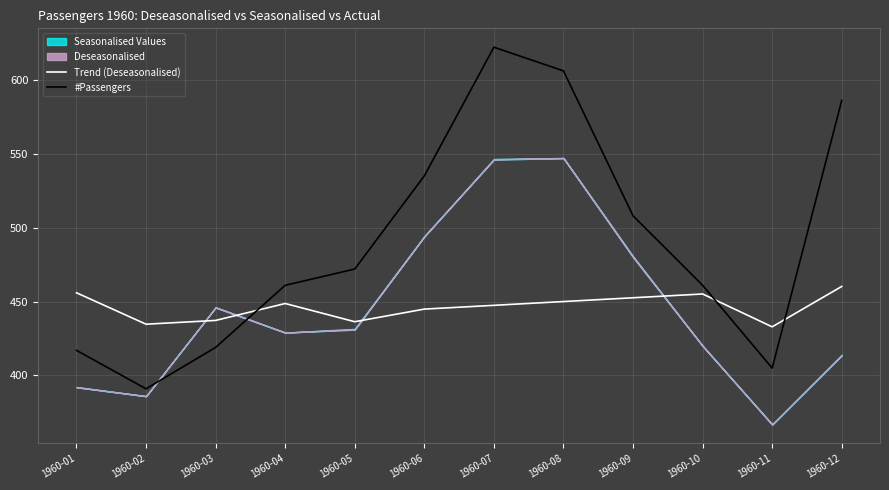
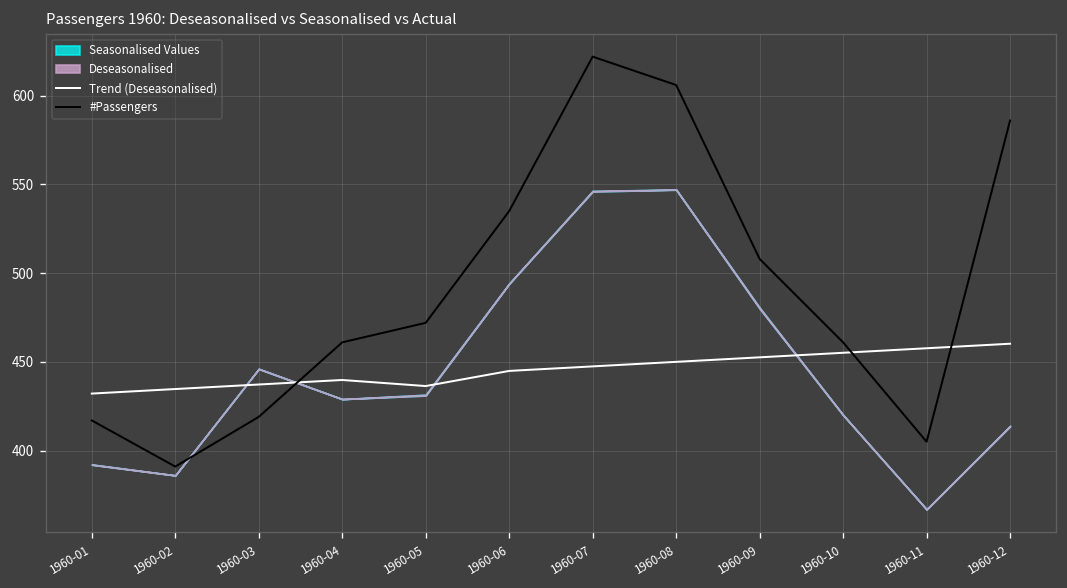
Trend (Deseasonalised), 1960-01: 456 -> 432
Trend (Deseasonalised), 1960-04: 449 -> 440
Trend (Deseasonalised), 1960-11: 433 -> 458
